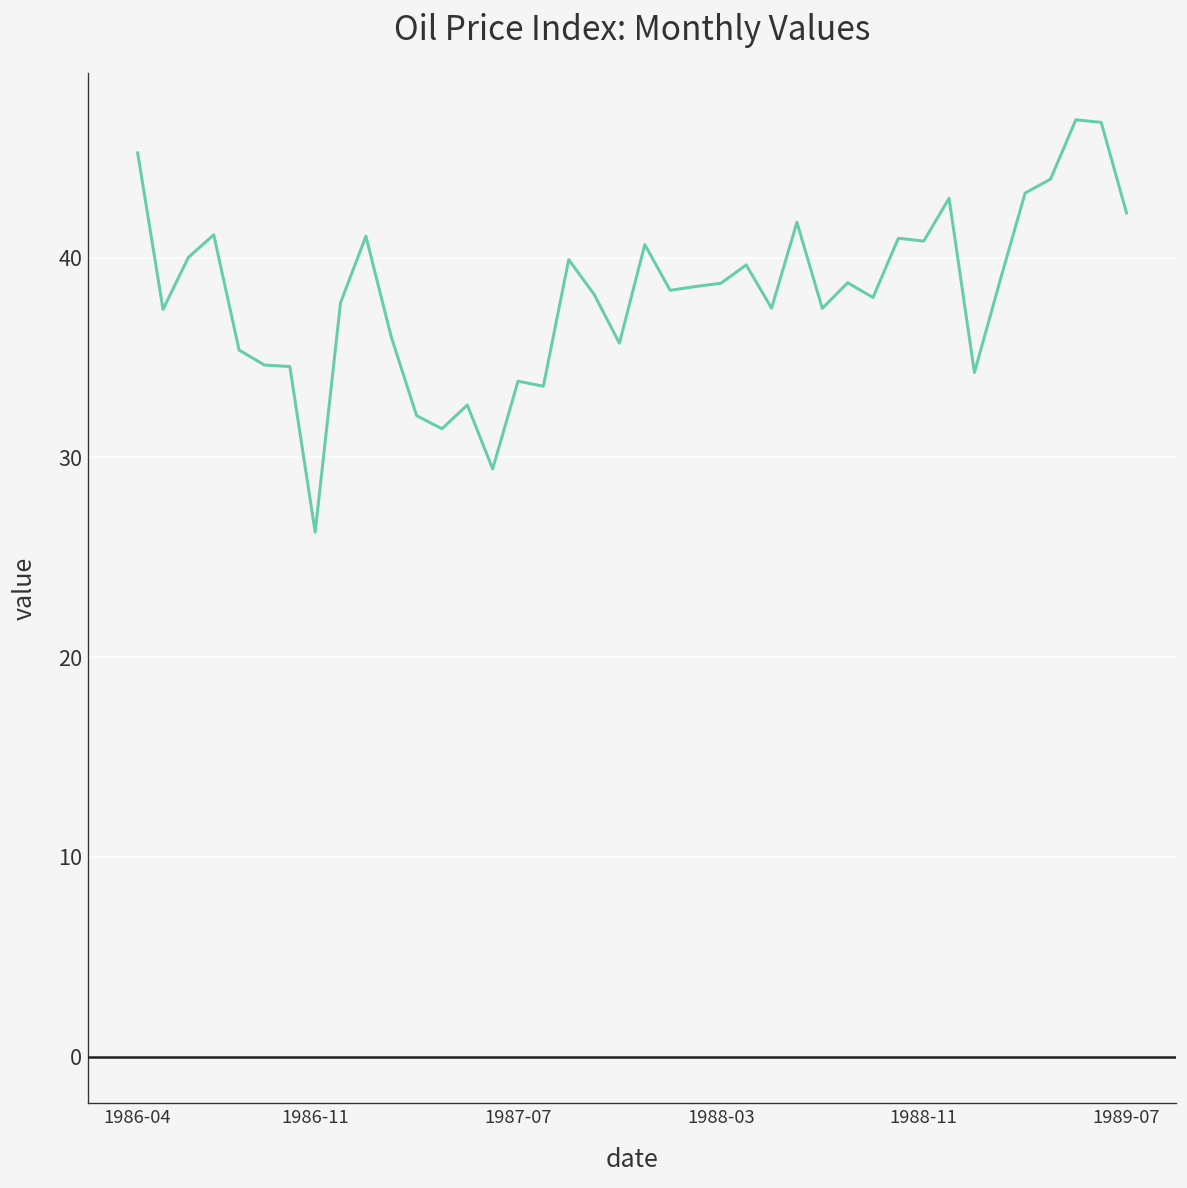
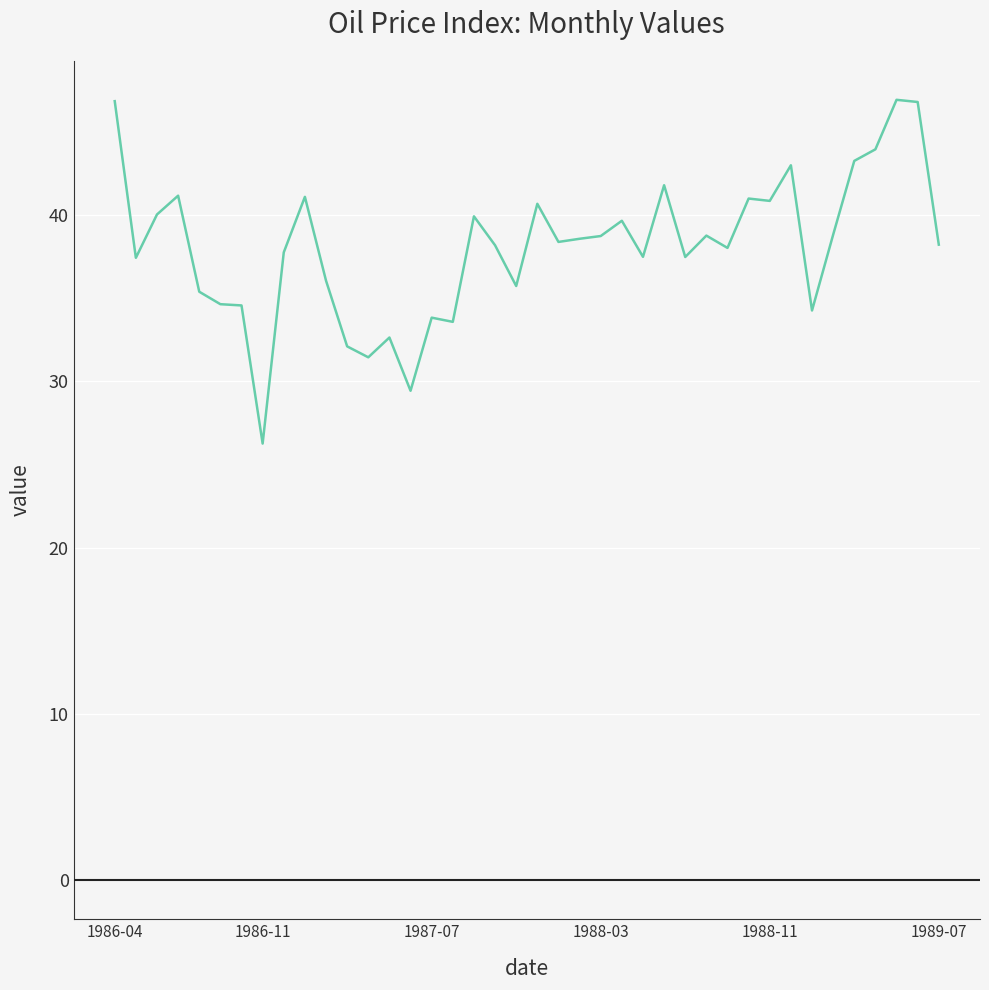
1986-04: 45.2 -> 46.8
1989-07: 42.2 -> 38.2
